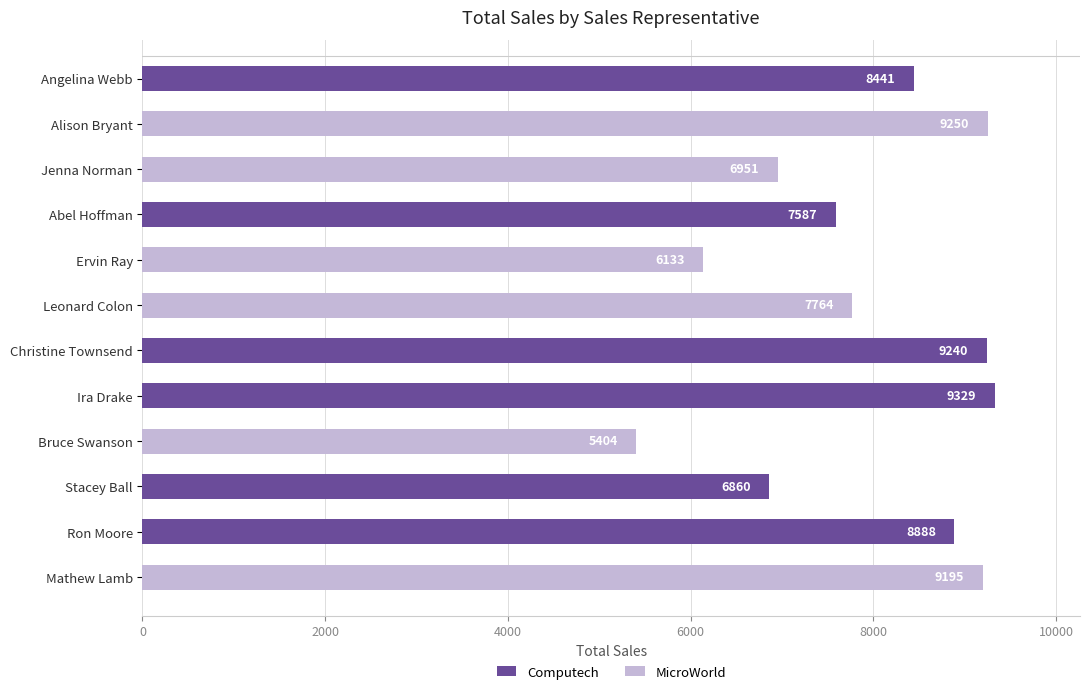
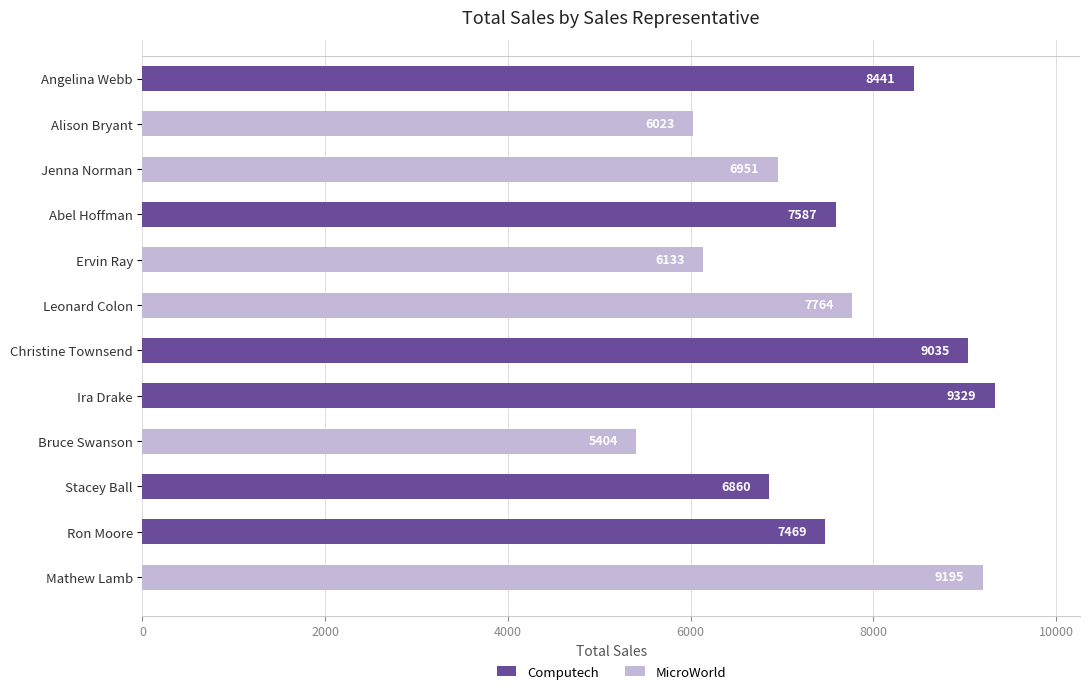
MicroWorld, Alison Bryant: 9250 -> 6023
Computech, Christine Townsend: 9240 -> 9035
Computech, Ron Moore: 8888 -> 7469
